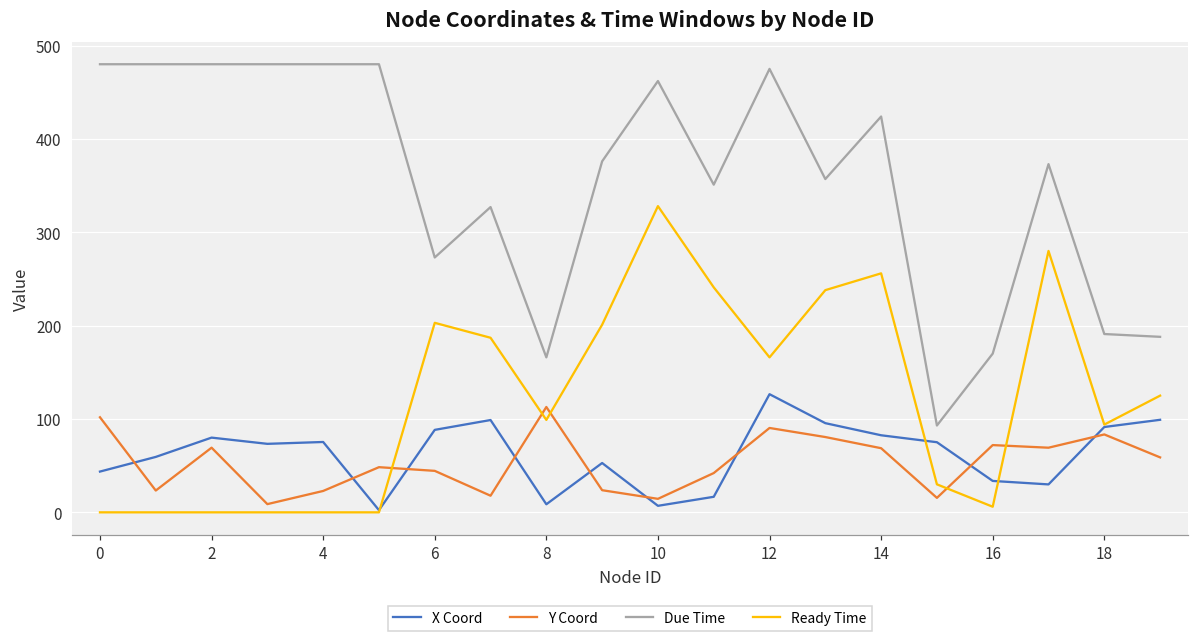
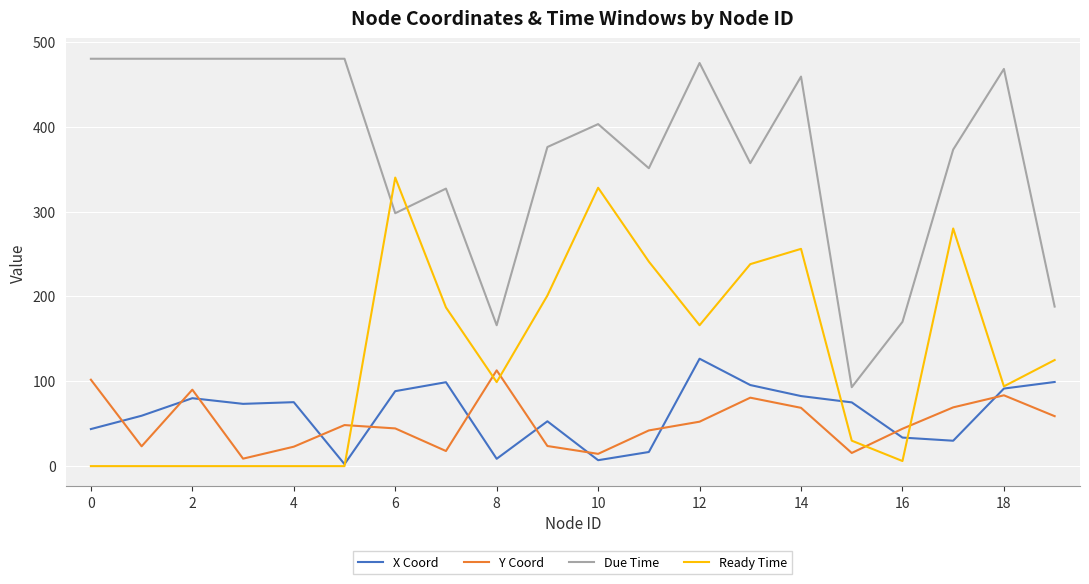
Y Coord, 2: 70 -> 90
Due Time, 6: 270 -> 300
Ready Time, 6: 200 -> 340
Due Time, 10: 460 -> 400
Y Coord, 12: 90 -> 50
Due Time, 14: 420 -> 460
Y Coord, 16: 70 -> 40
Due Time, 18: 190 -> 470
